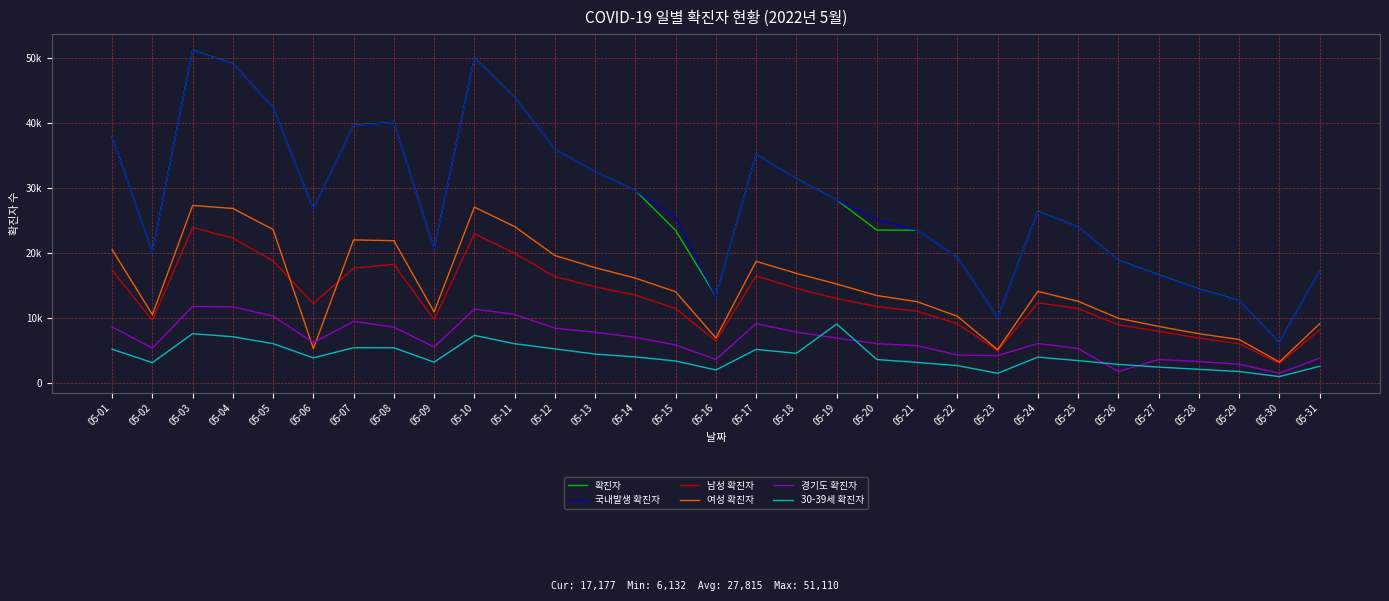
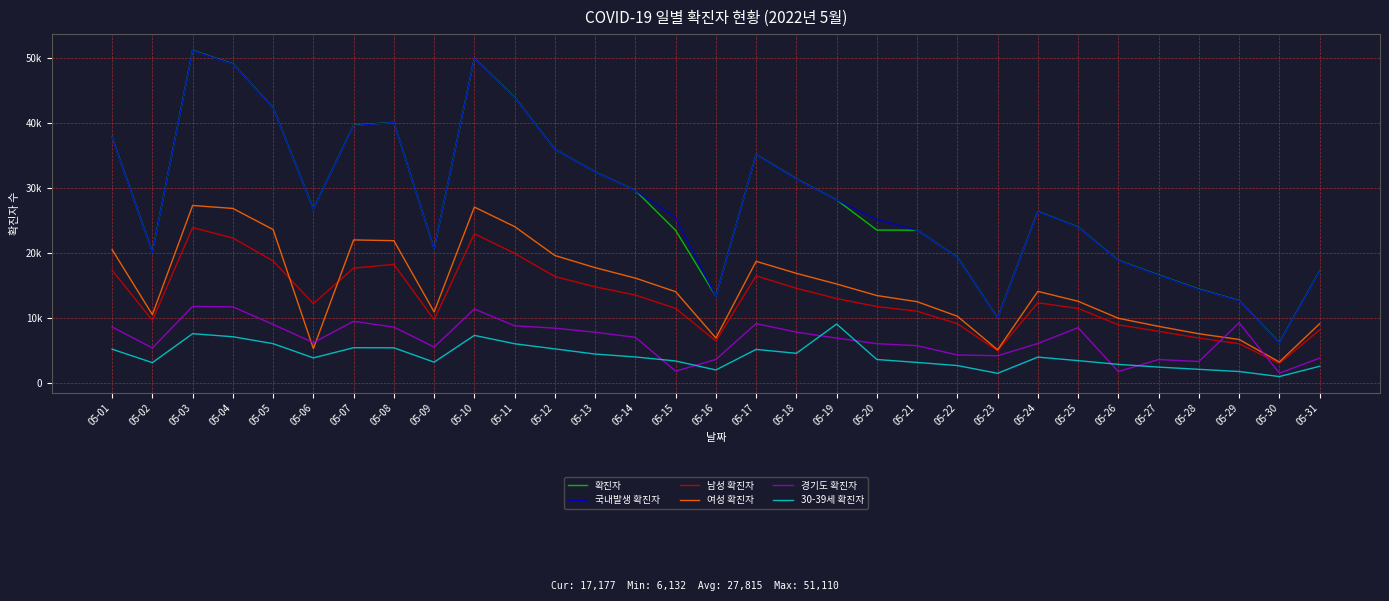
경기도 확진자, 05-05: 10000 -> 9000
경기도 확진자, 05-11: 11000 -> 9000
경기도 확진자, 05-15: 6000 -> 2000
경기도 확진자, 05-25: 5000 -> 8000
경기도 확진자, 05-29: 3000 -> 9000
